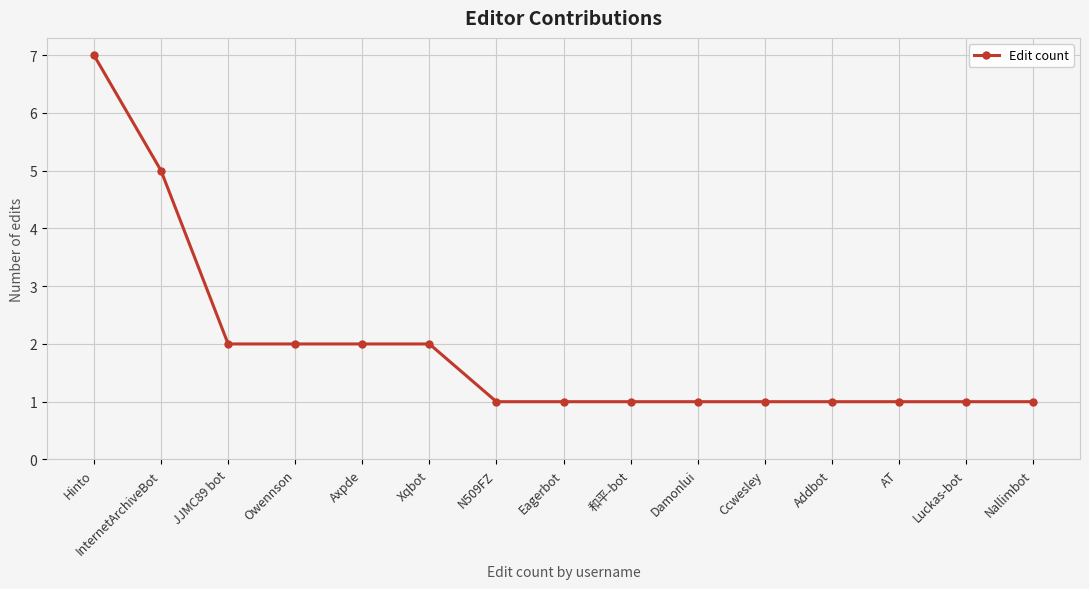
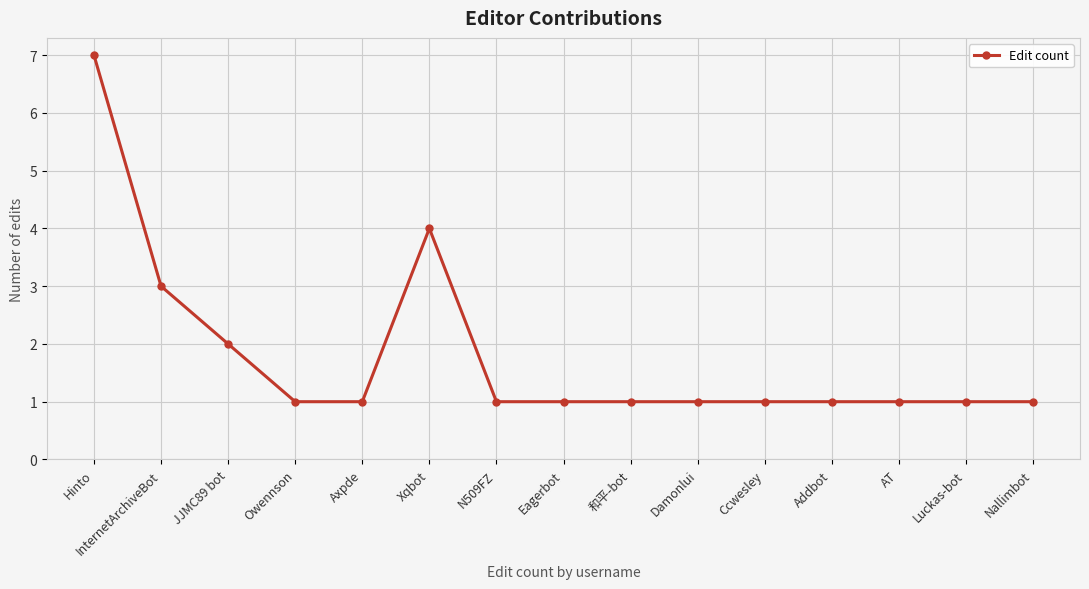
InternetArchiveBot: 5 -> 3
Owennson: 2 -> 1
Axpde: 2 -> 1
Xqbot: 2 -> 4
